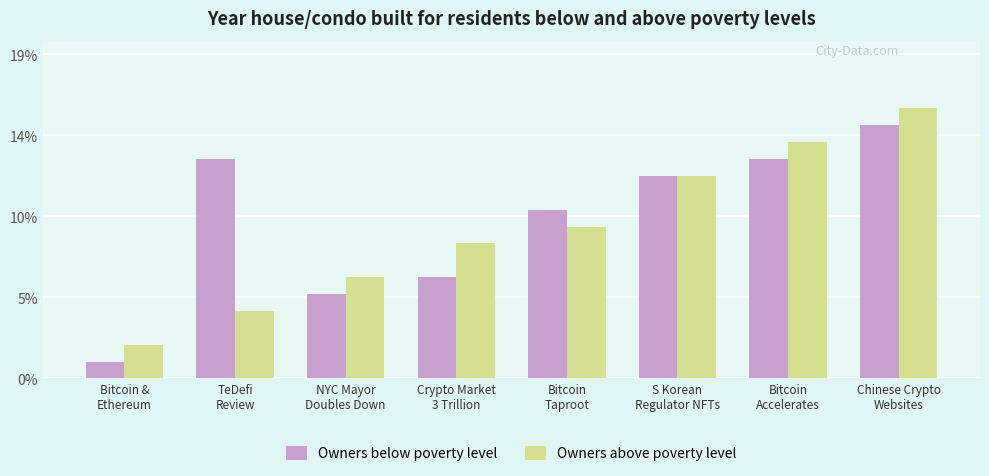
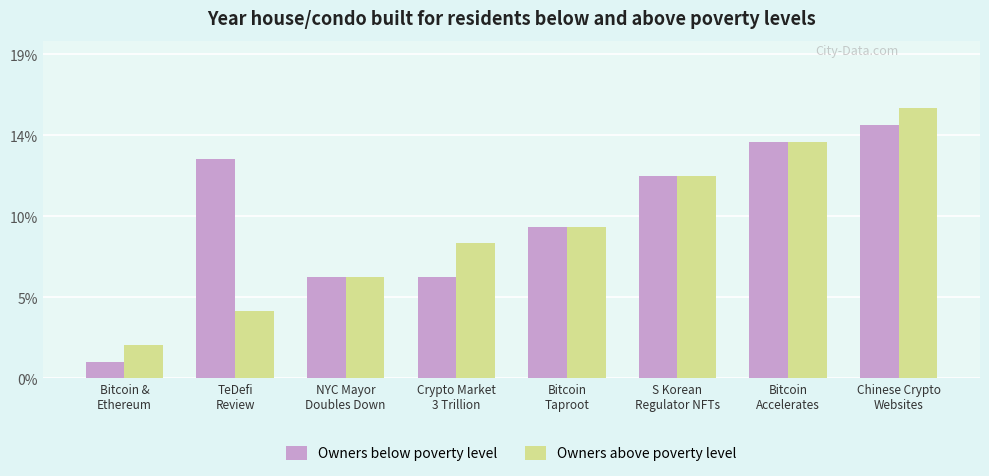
Owners below poverty level, NYC Mayor Doubles Down: 5% -> 6%
Owners below poverty level, Bitcoin Taproot: 10% -> 9%
Owners below poverty level, Bitcoin Accelerates: 13% -> 14%
